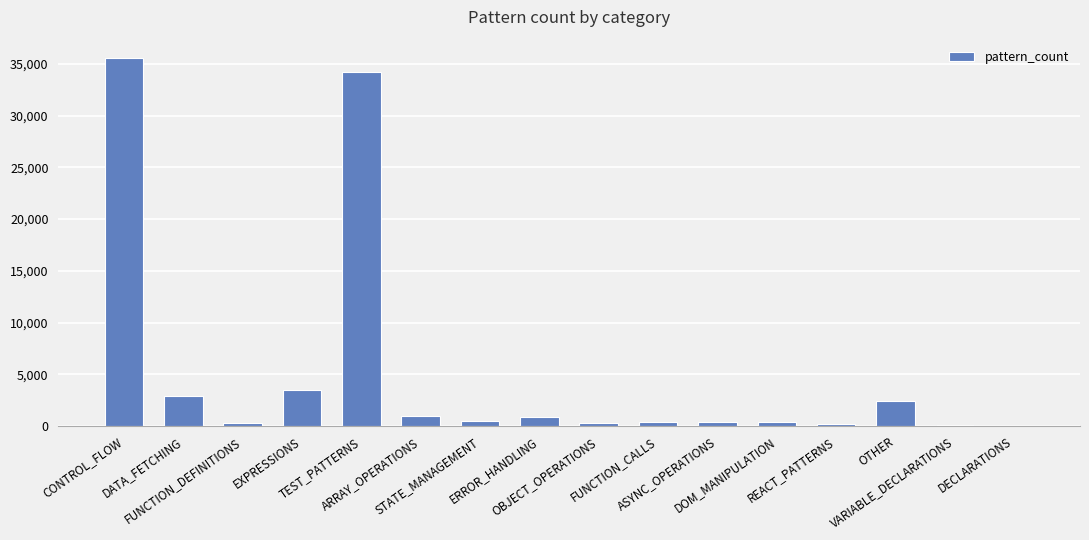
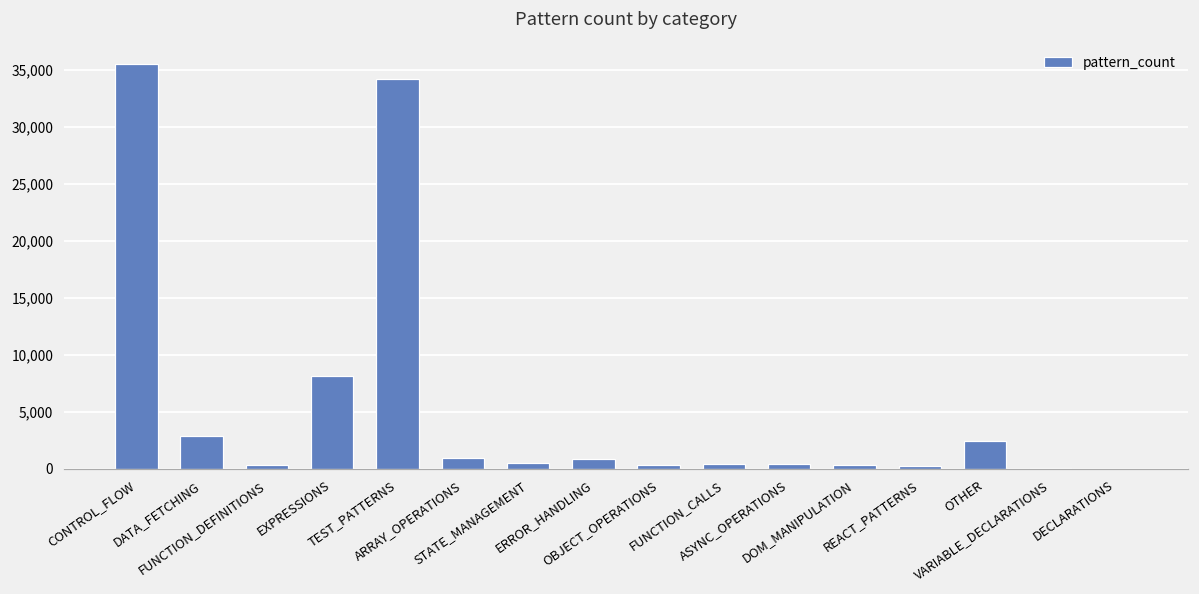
EXPRESSIONS: 3,500 -> 8,200
